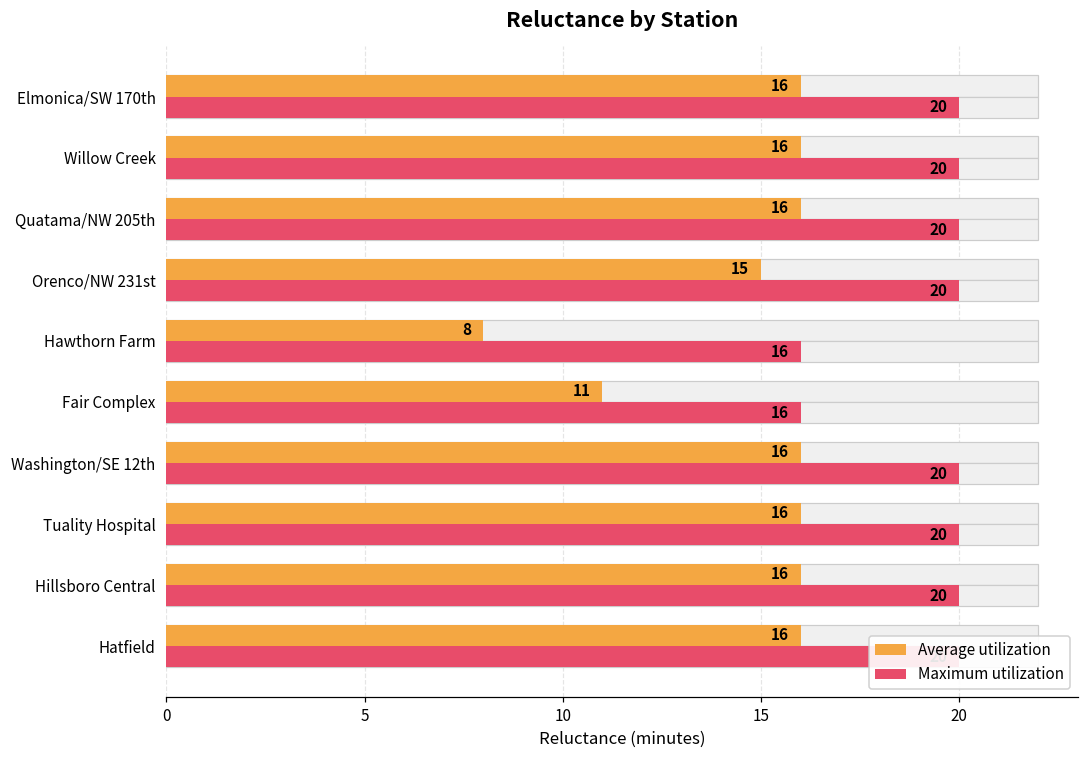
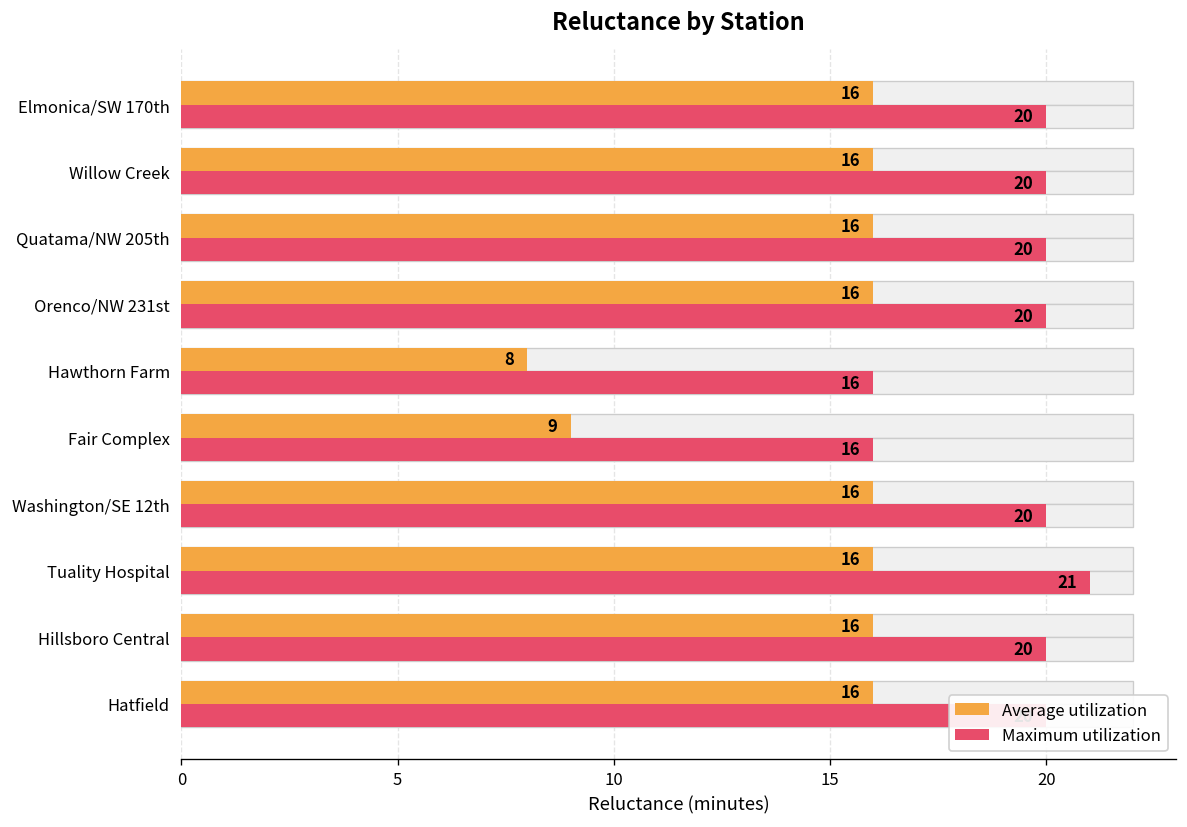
Average utilization, Orenco/NW 231st: 15 -> 16
Average utilization, Fair Complex: 11 -> 9
Maximum utilization, Tuality Hospital: 20 -> 21
